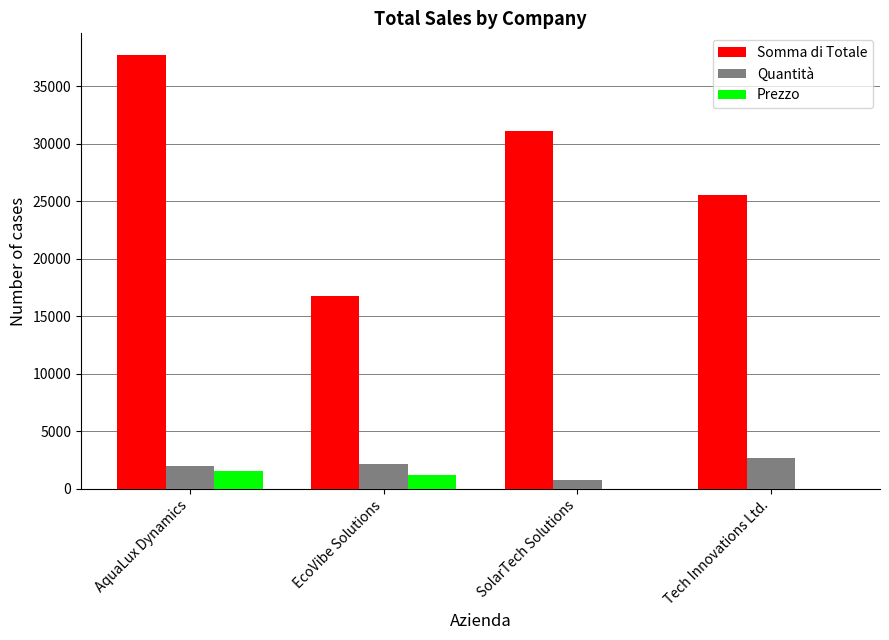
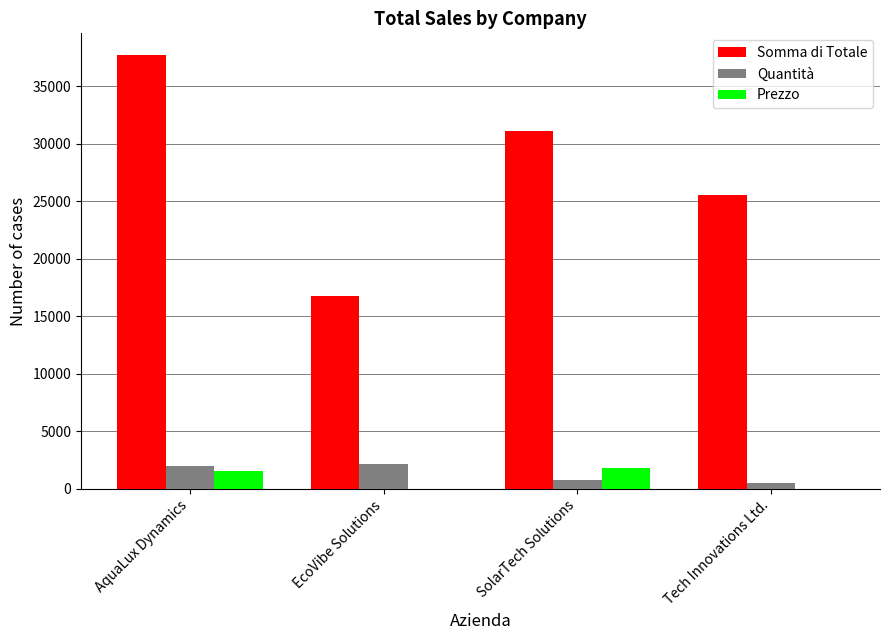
Prezzo, EcoVibe Solutions: 1200 -> 0
Prezzo, SolarTech Solutions: 0 -> 1800
Quantità, Tech Innovations Ltd.: 2600 -> 500
